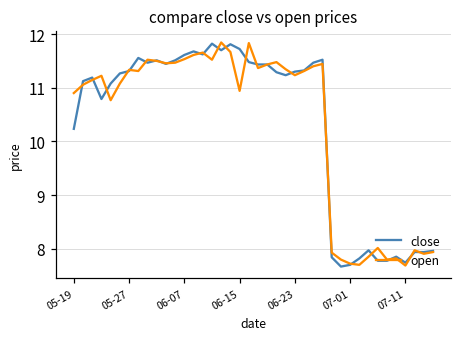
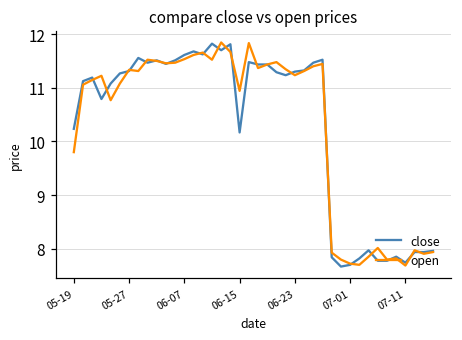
open, 05-19: 10.9 -> 9.8
close, 06-15: 11.7 -> 10.2
